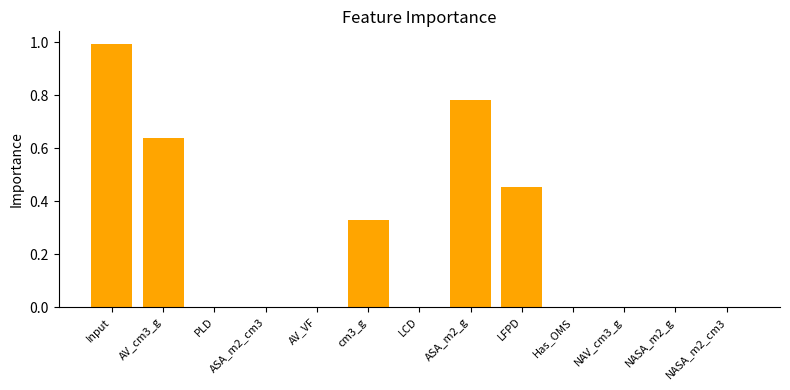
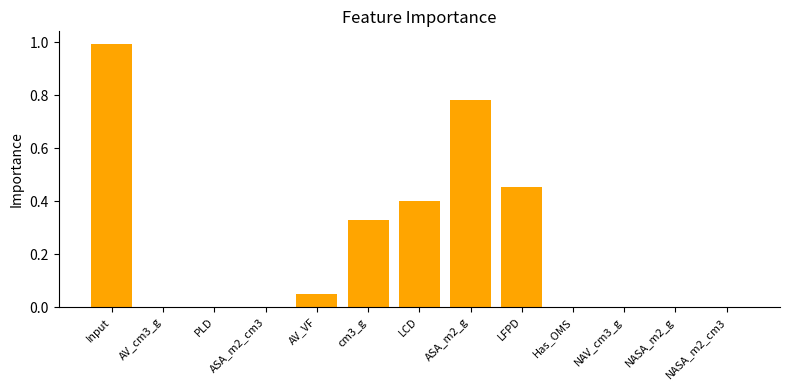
AV_cm3_g: 0.64 -> 0.00
AV_VF: 0.00 -> 0.05
LCD: 0.00 -> 0.40
